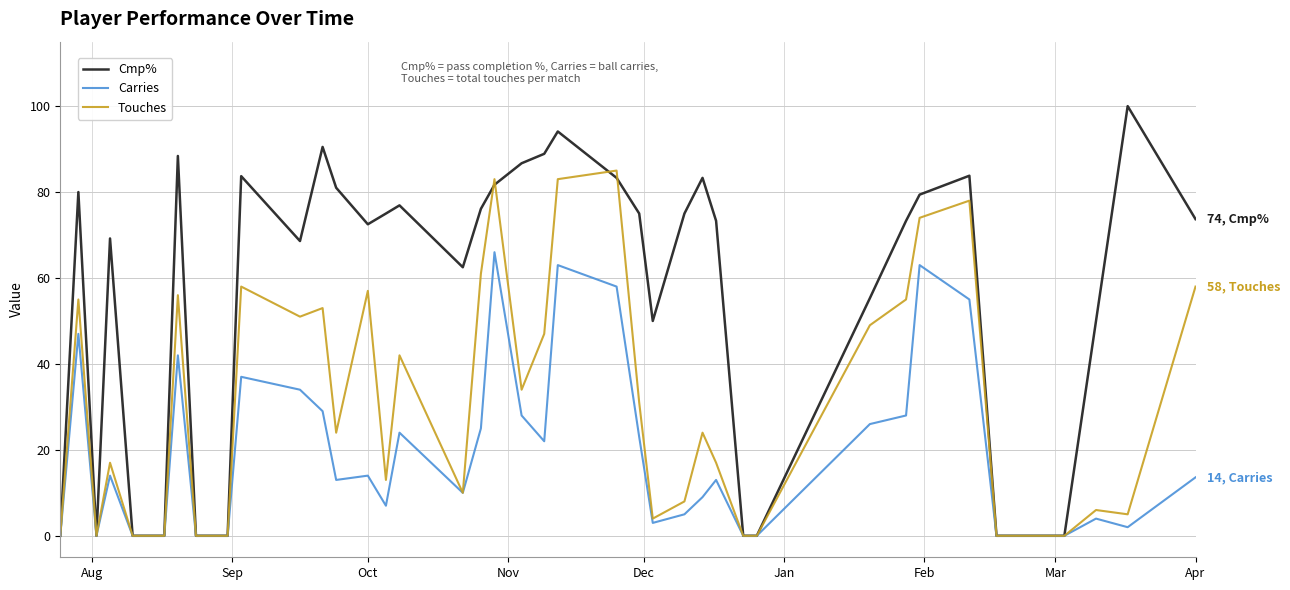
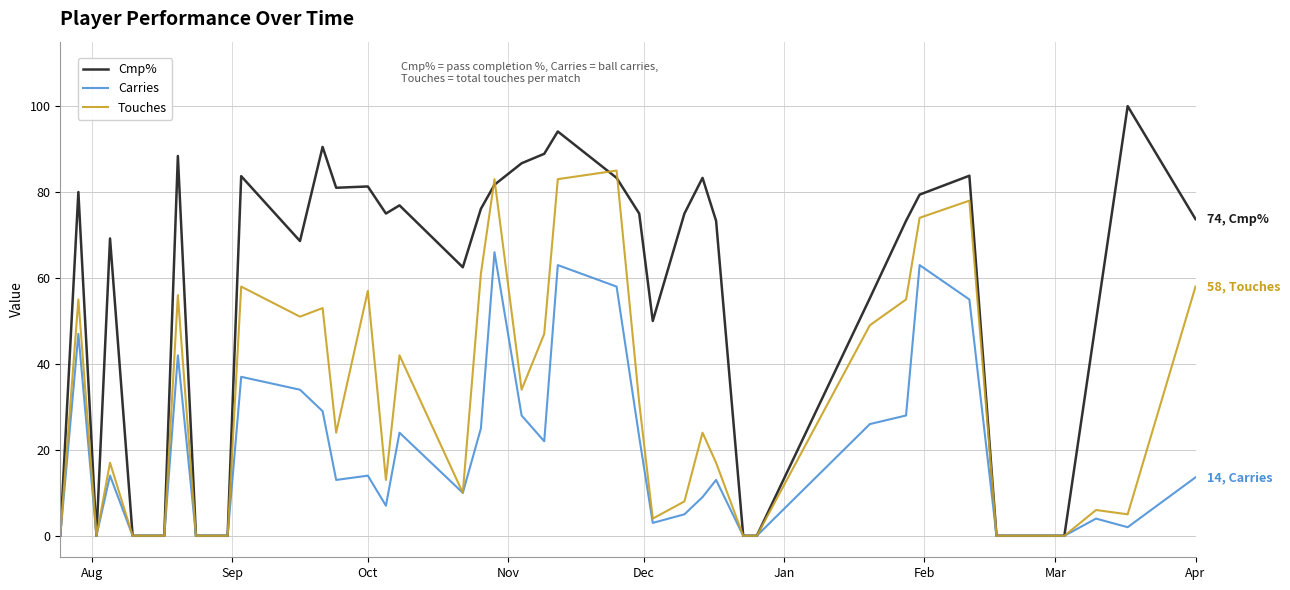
Cmp%, Oct: 73 -> 81
